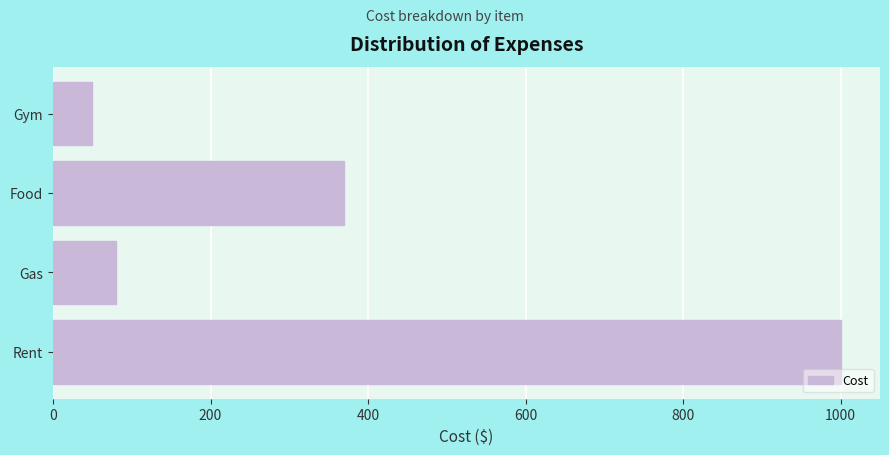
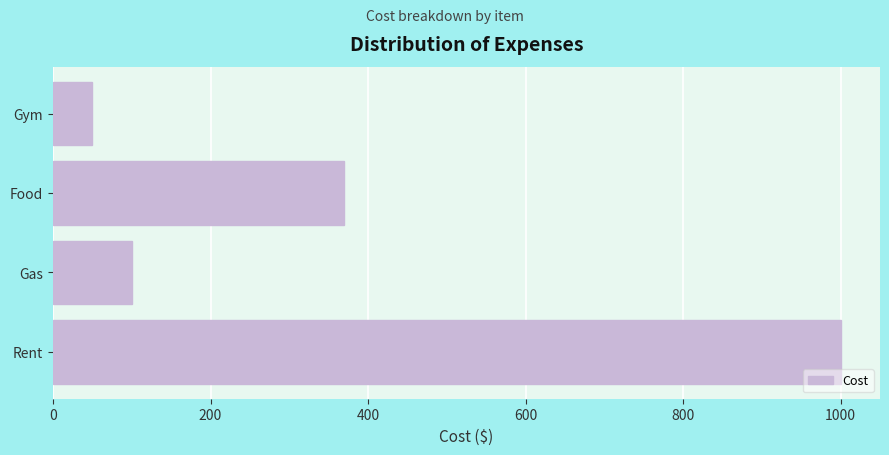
Gas: 80 -> 100
